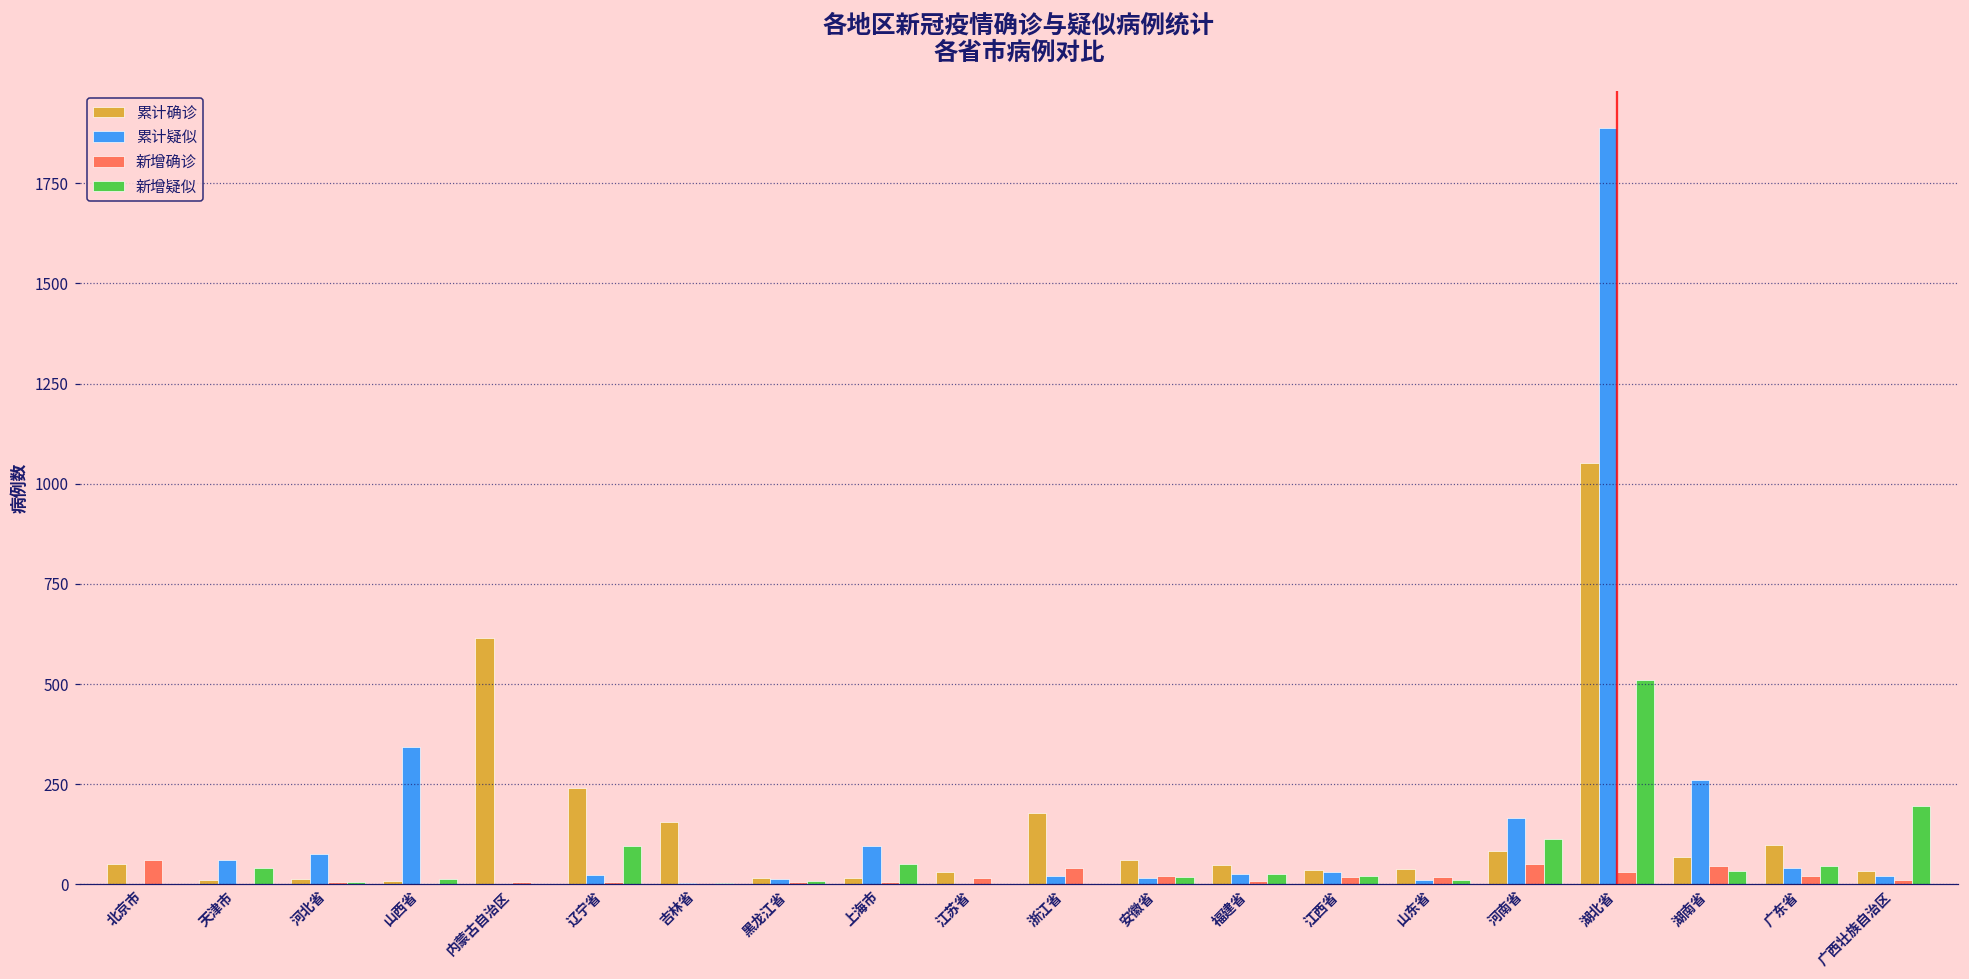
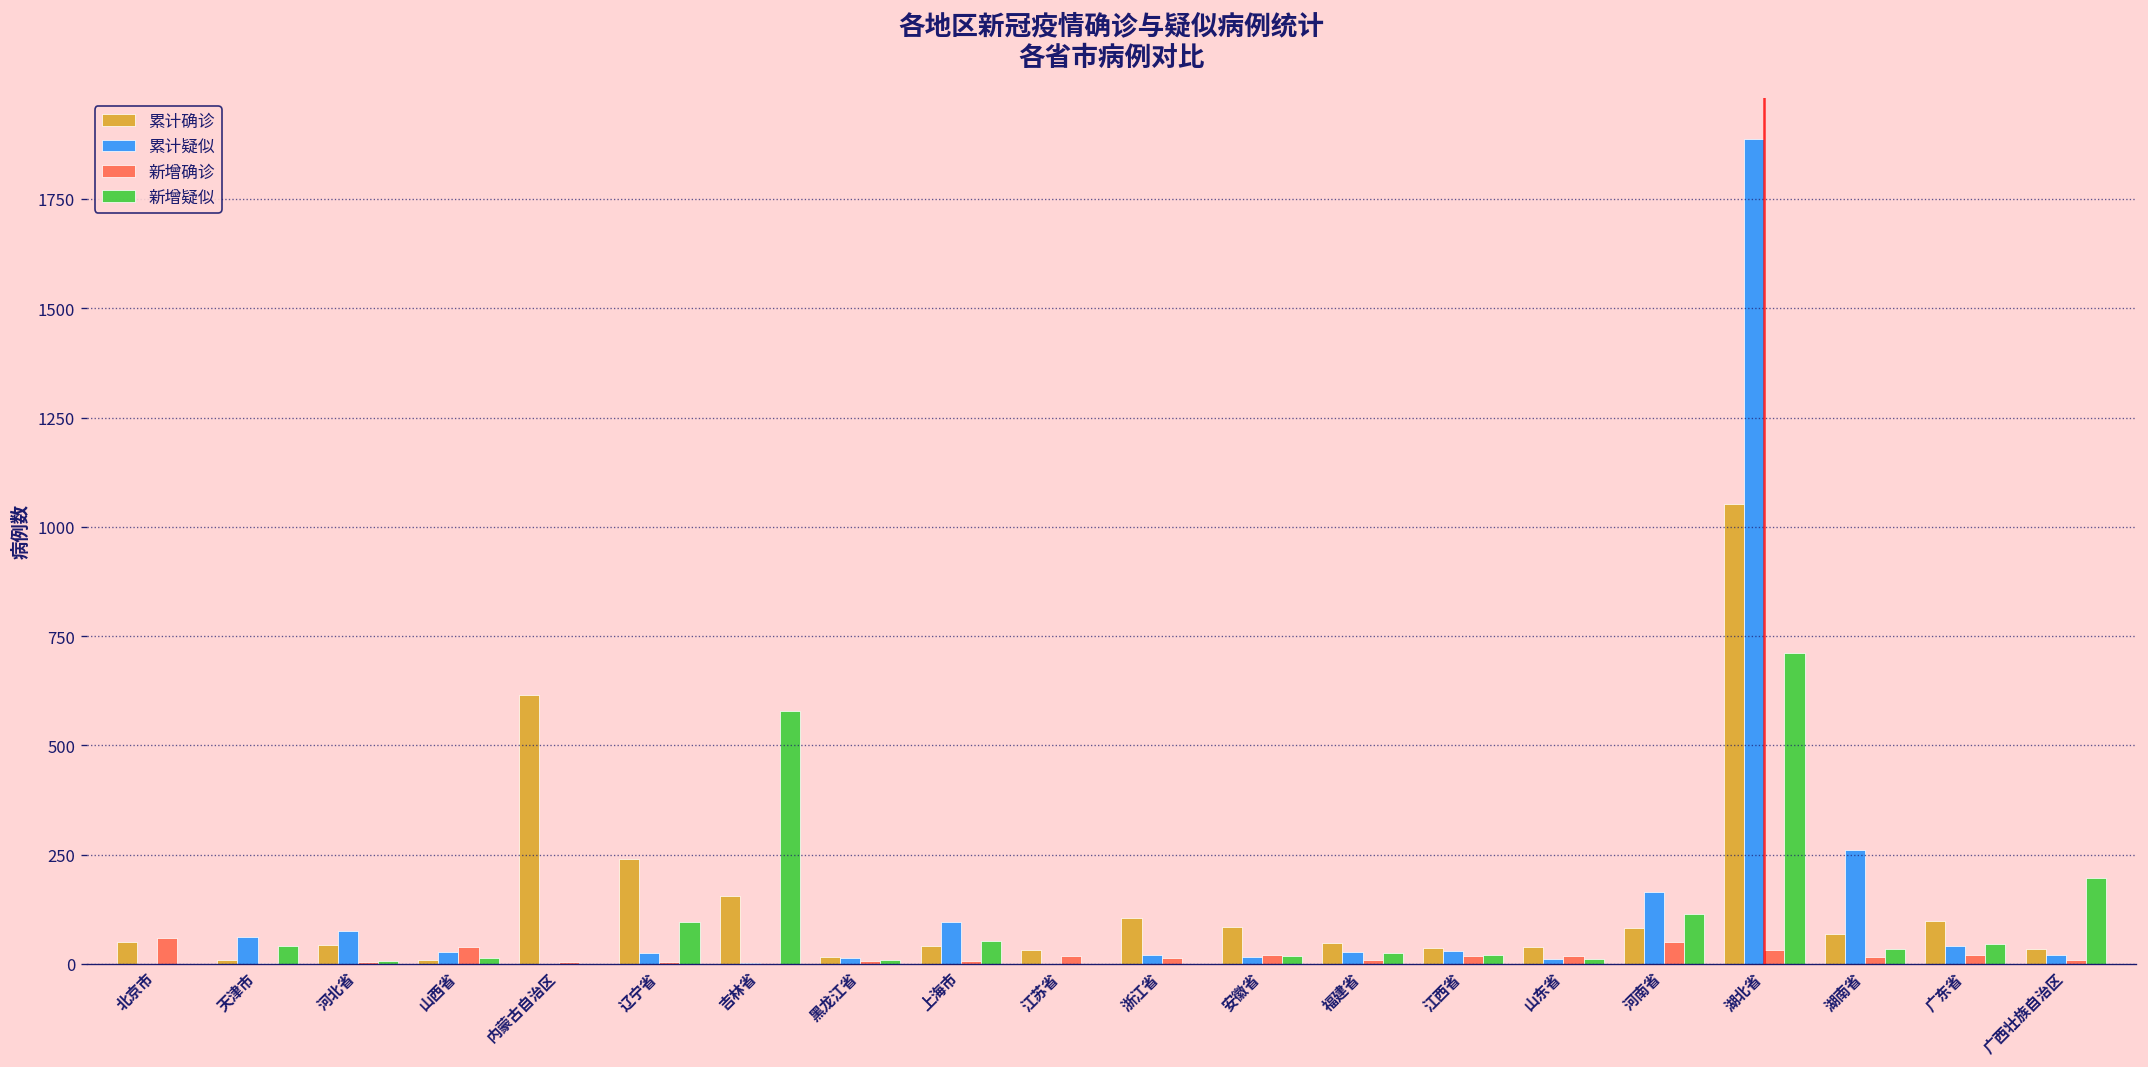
累计确诊, 河北省: 10 -> 40
累计疑似, 山西省: 340 -> 30
新增确诊, 山西省: 0 -> 40
新增疑似, 吉林省: 0 -> 580
累计确诊, 上海市: 20 -> 40
累计确诊, 浙江省: 180 -> 100
新增确诊, 浙江省: 40 -> 10
累计确诊, 安徽省: 60 -> 80
新增疑似, 湖北省: 510 -> 710
新增确诊, 湖南省: 50 -> 20
